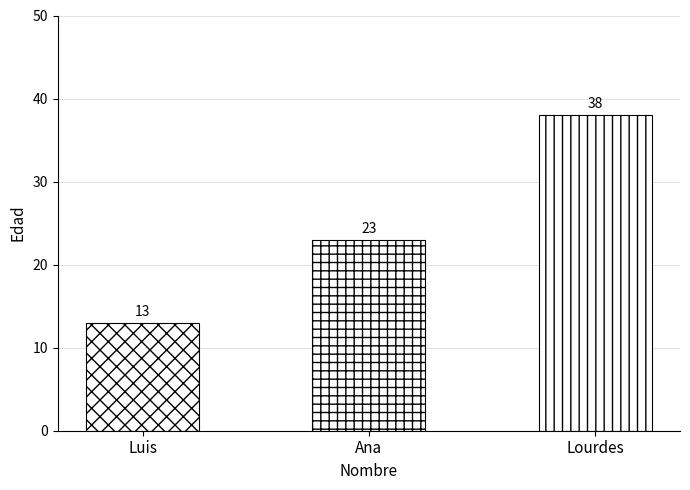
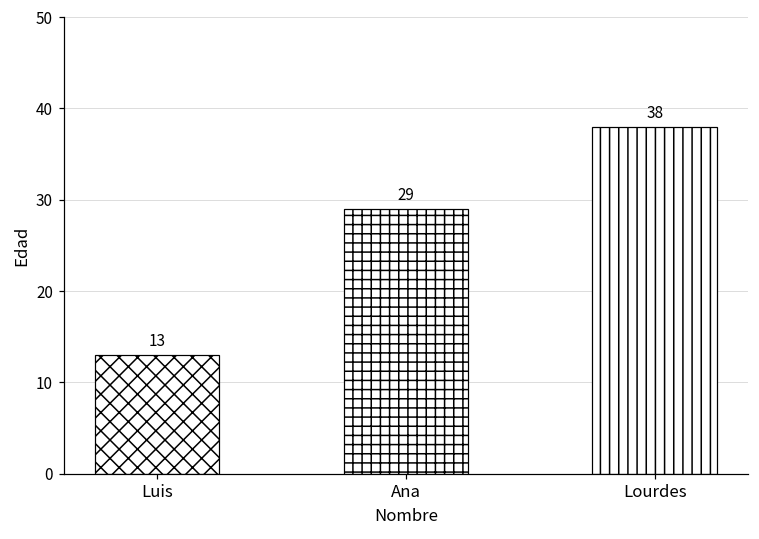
Ana: 23 -> 29
